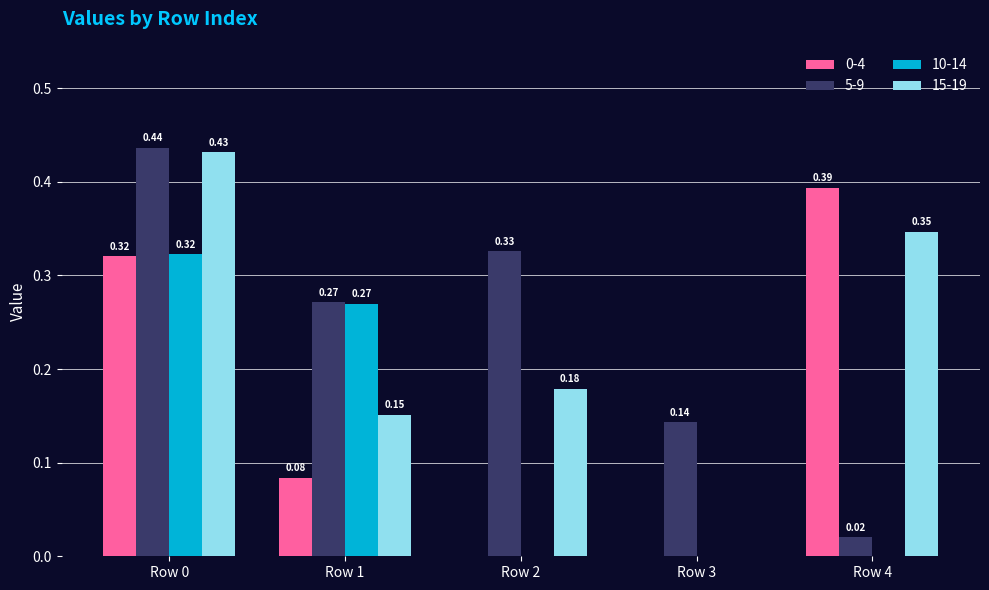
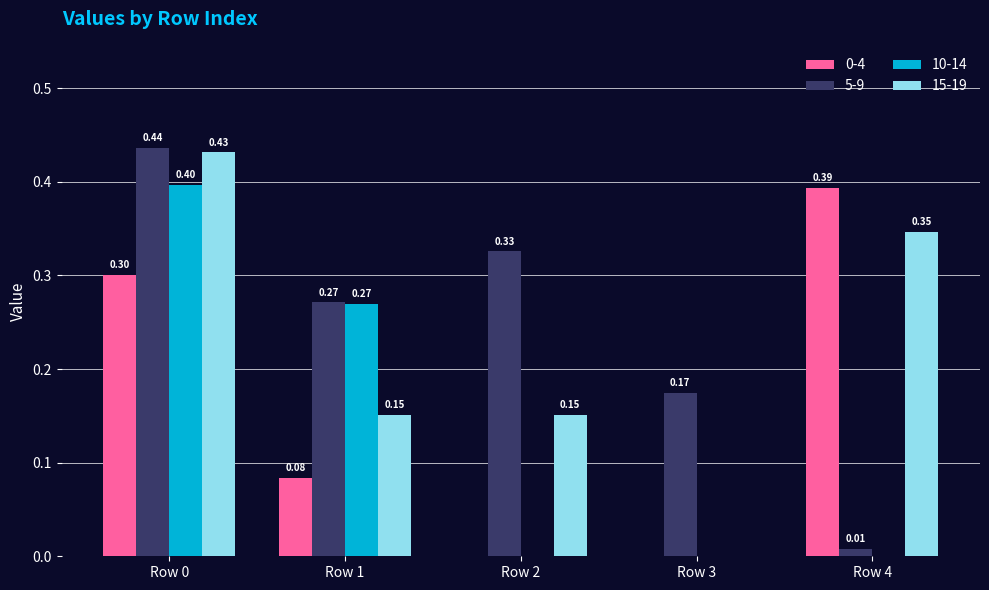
0-4, Row 0: 0.32 -> 0.30
10-14, Row 0: 0.32 -> 0.40
15-19, Row 2: 0.18 -> 0.15
5-9, Row 3: 0.14 -> 0.17
5-9, Row 4: 0.02 -> 0.01
